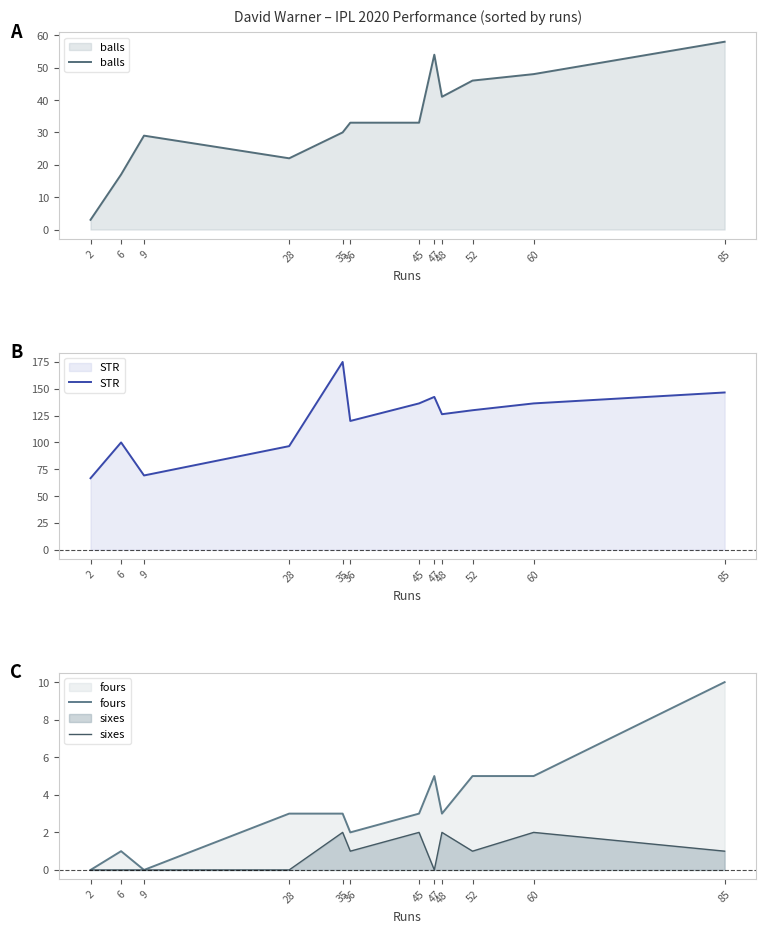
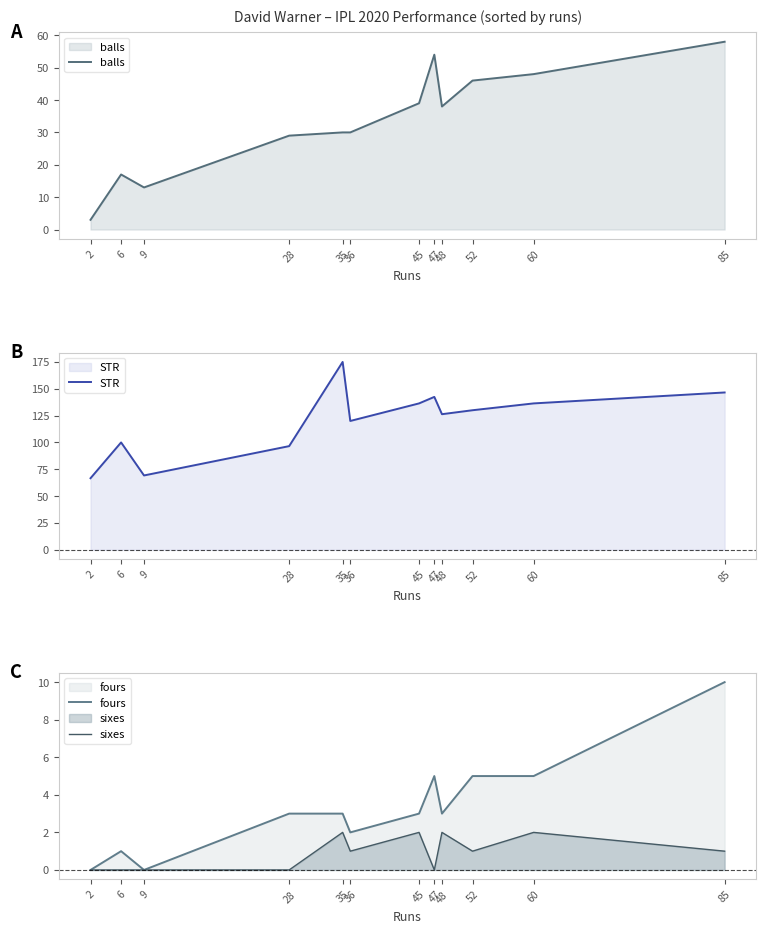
David Warner – IPL 2020 Performance (sorted by runs), 9: 29 -> 13
David Warner – IPL 2020 Performance (sorted by runs), 28: 22 -> 29
David Warner – IPL 2020 Performance (sorted by runs), 36: 33 -> 30
David Warner – IPL 2020 Performance (sorted by runs), 45: 33 -> 39
David Warner – IPL 2020 Performance (sorted by runs), 48: 41 -> 38
